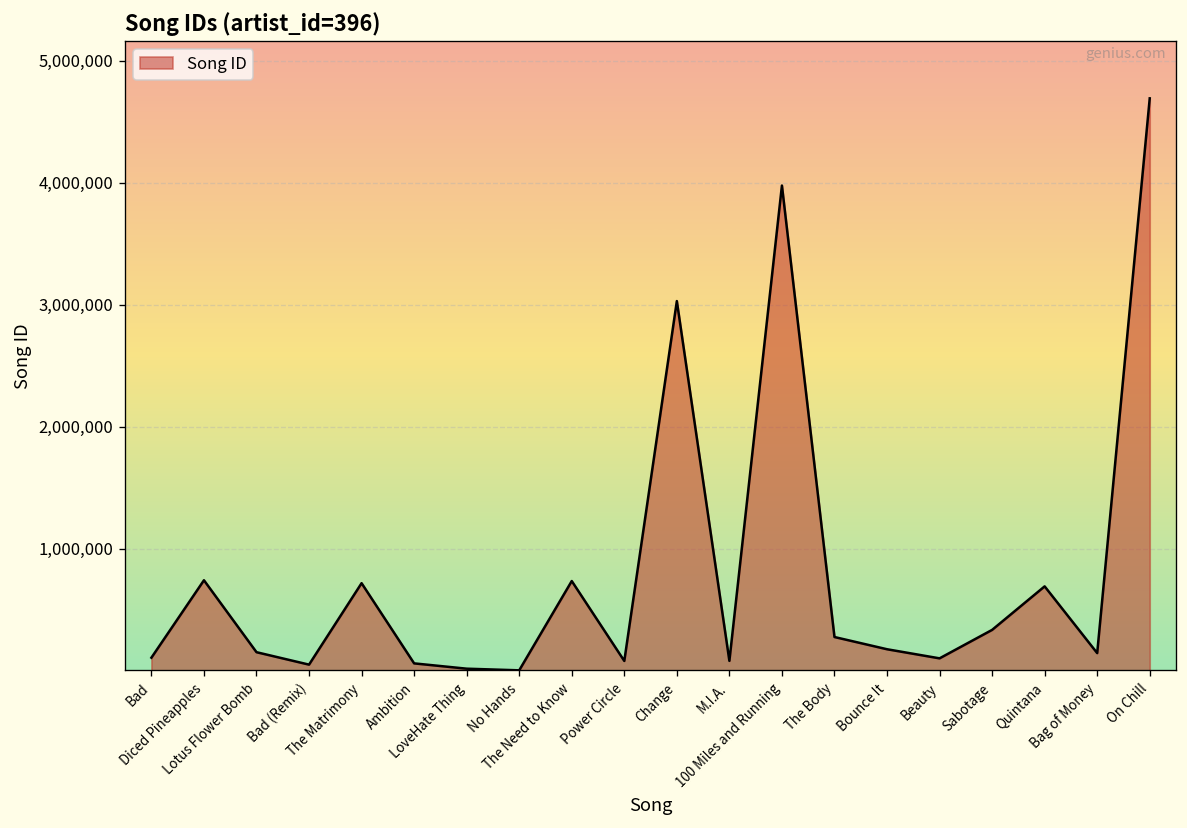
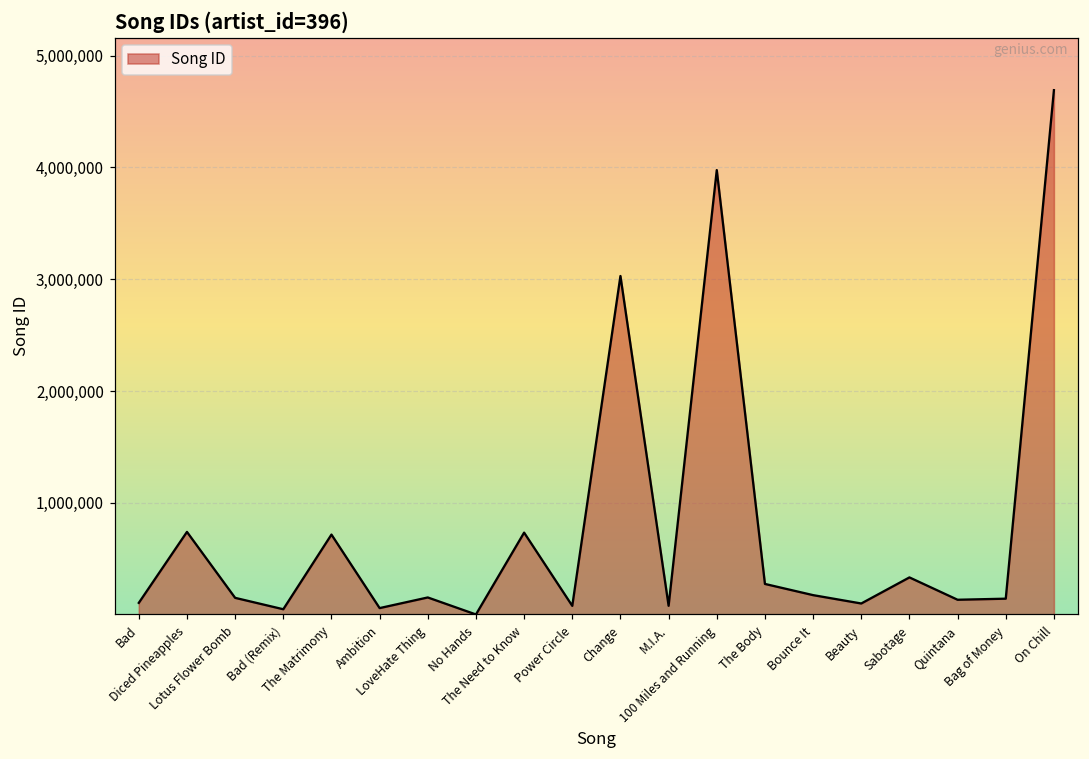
LoveHate Thing: 10,000 -> 150,000
Quintana: 690,000 -> 130,000
